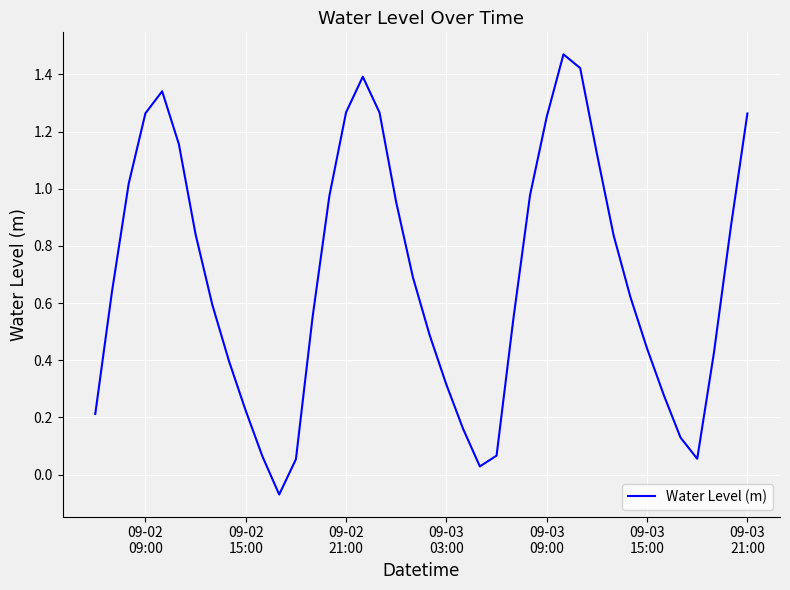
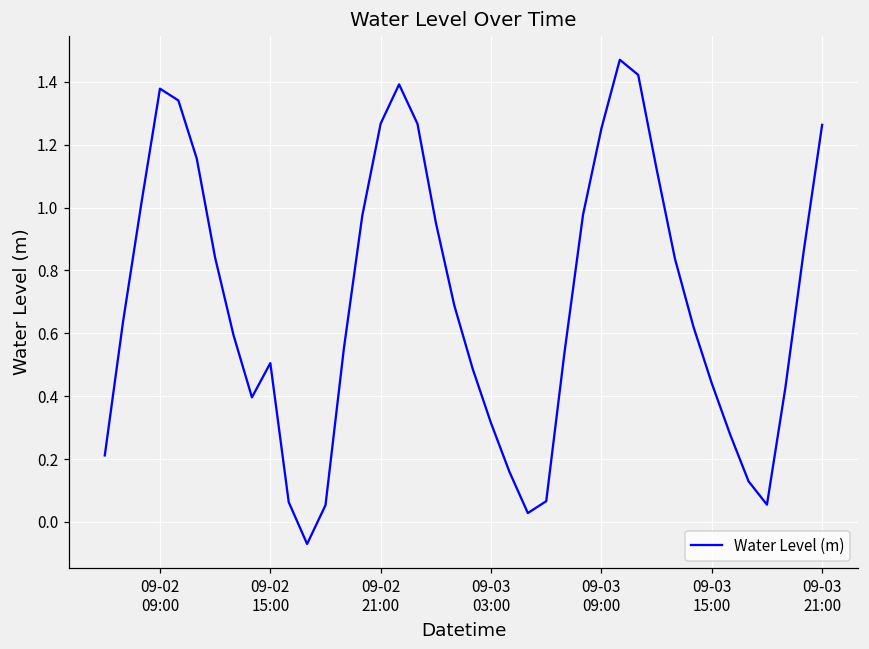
09-02 09:00: 1.26 -> 1.38
09-02 15:00: 0.22 -> 0.51
